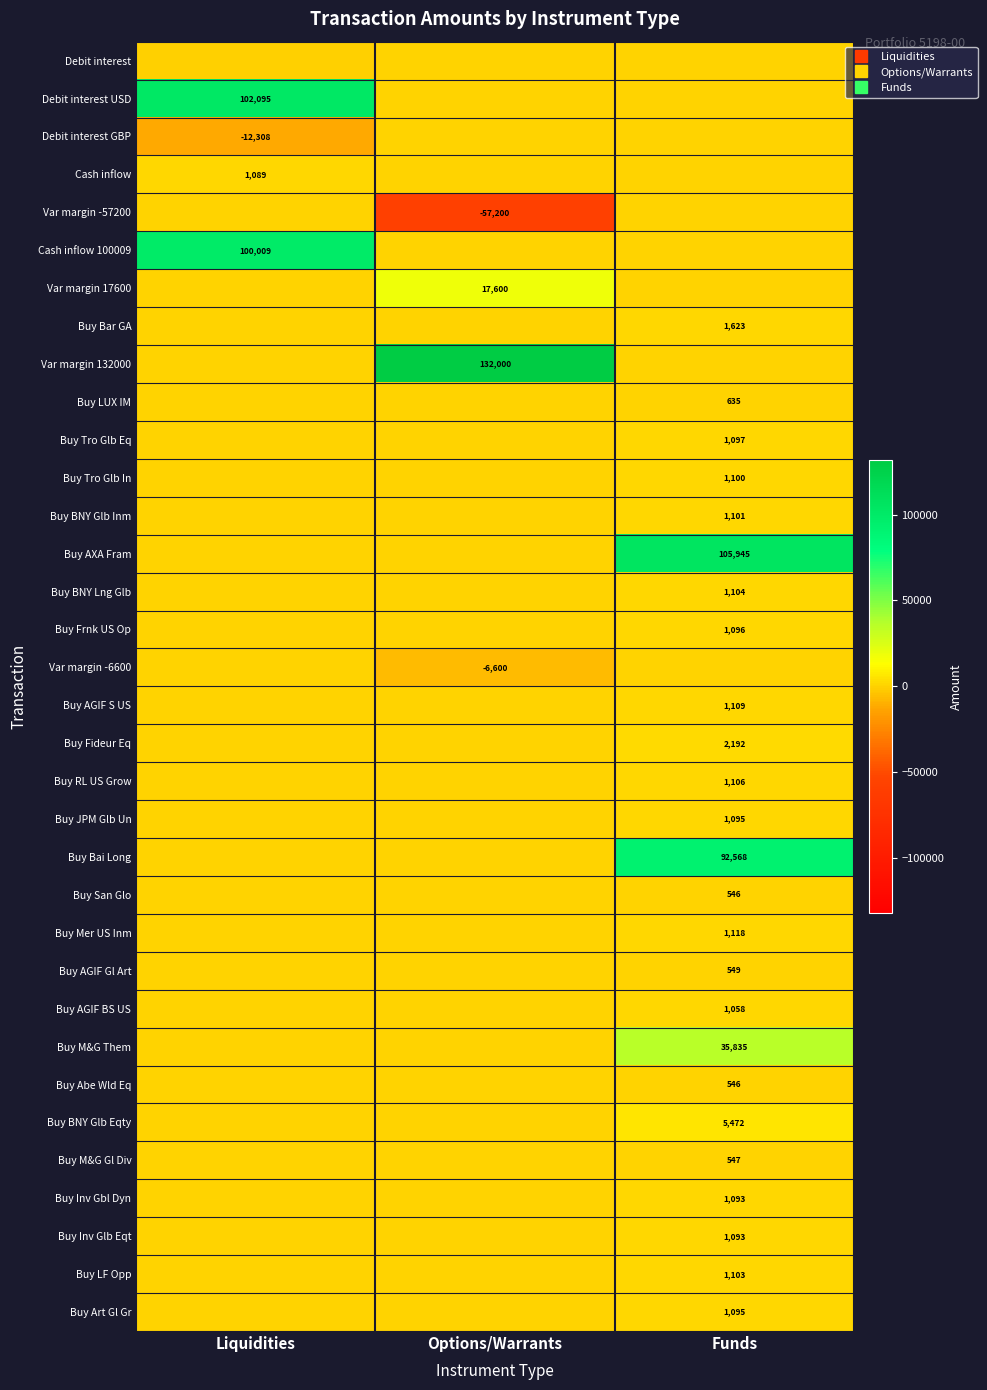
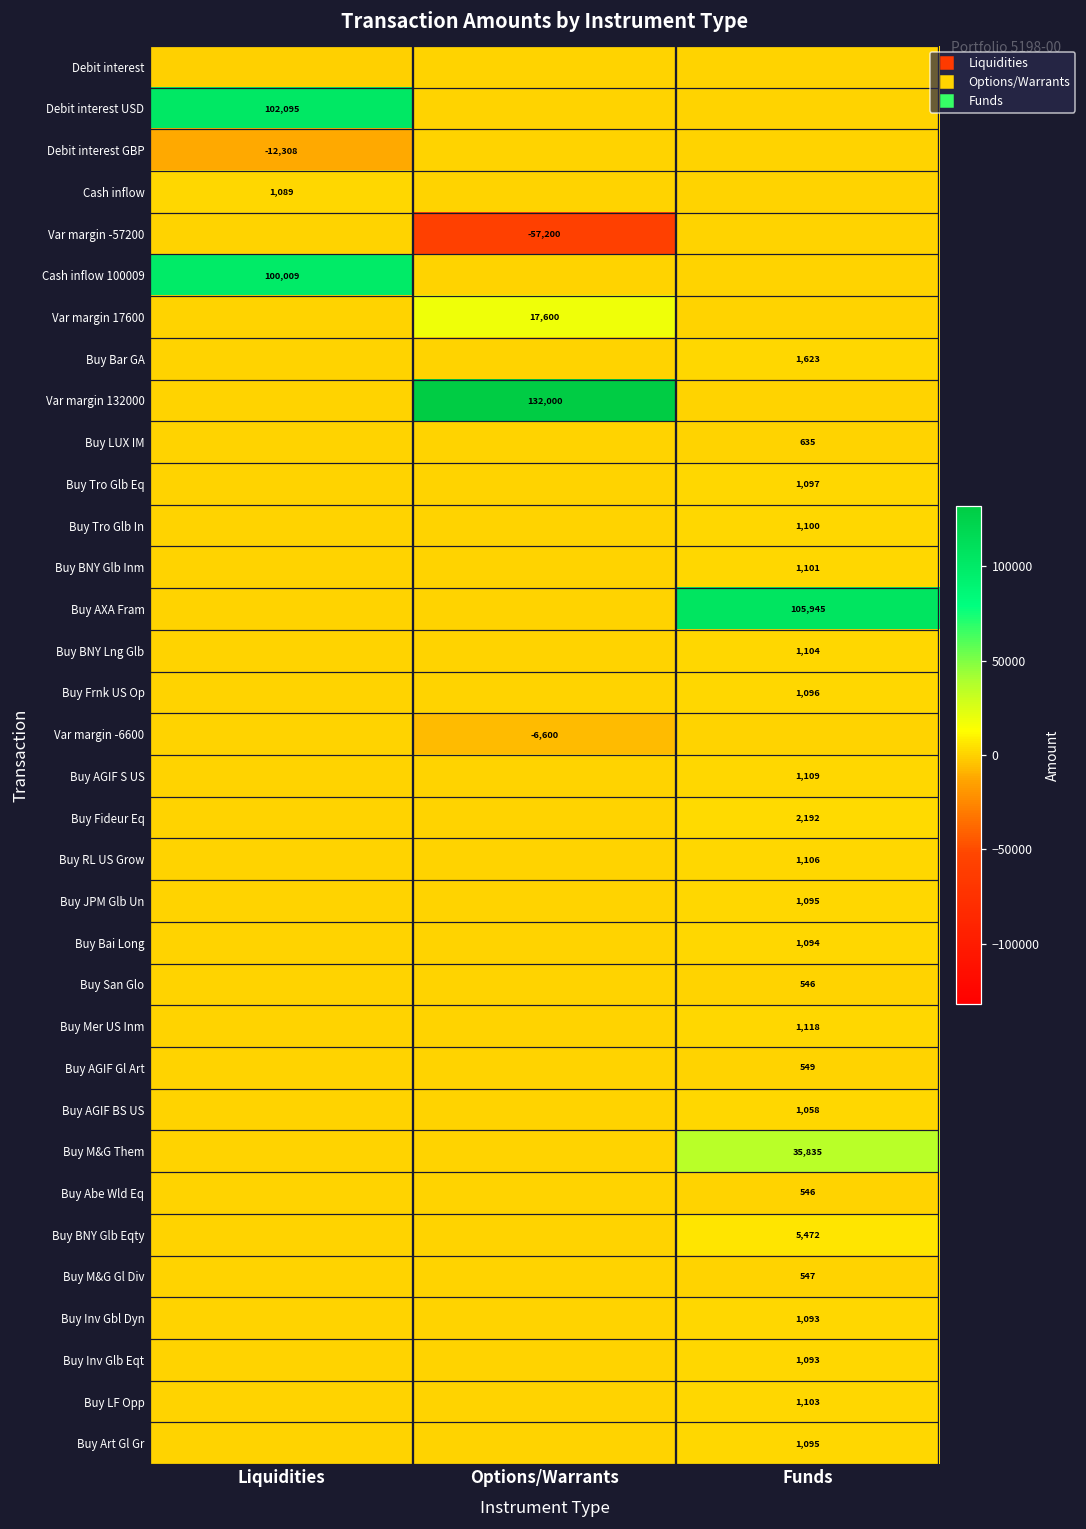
Buy Bai Long, Funds: 92,568 -> 1,094
